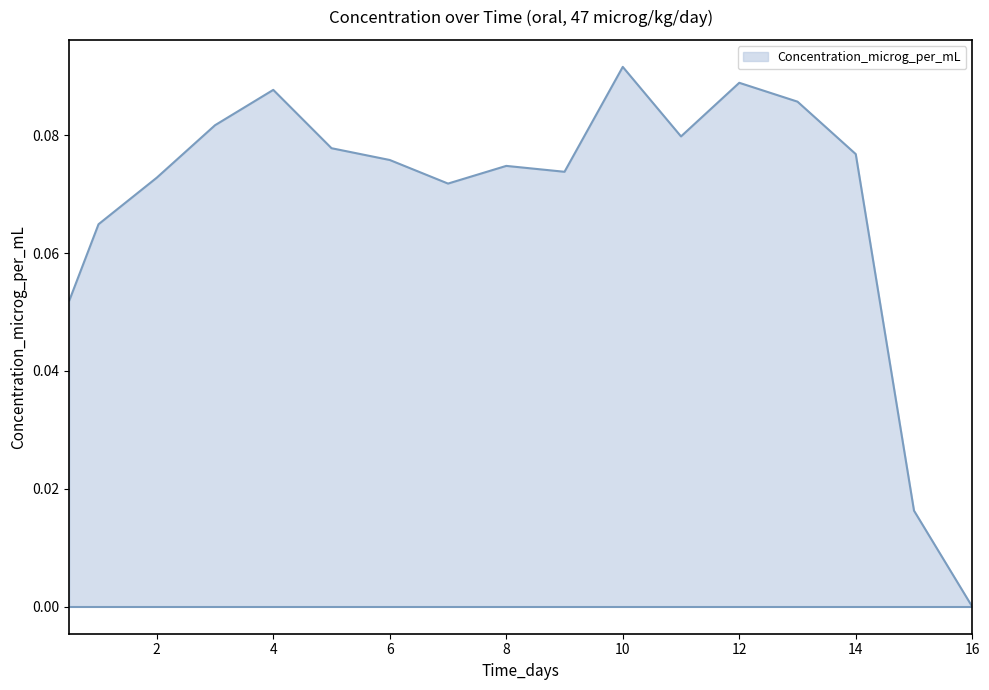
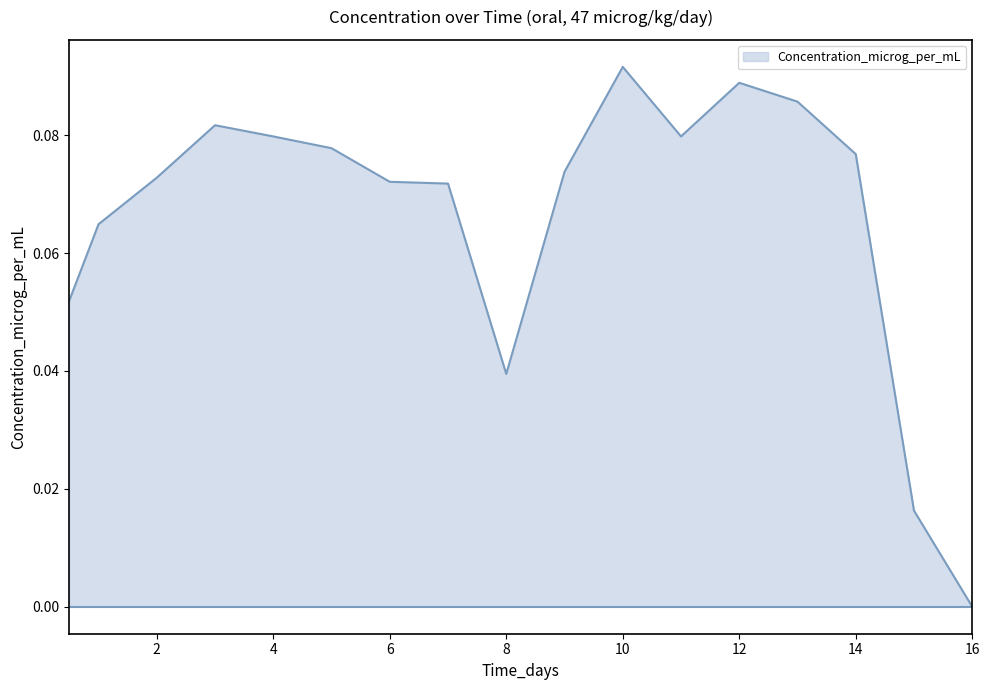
Concentration_microg_per_mL, 4: 0.088 -> 0.080
Concentration_microg_per_mL, 6: 0.076 -> 0.072
Concentration_microg_per_mL, 8: 0.075 -> 0.040
